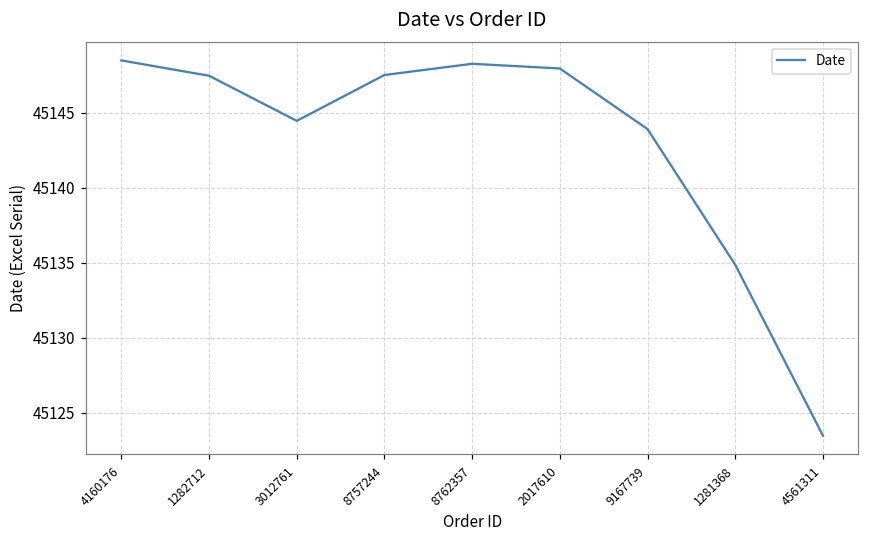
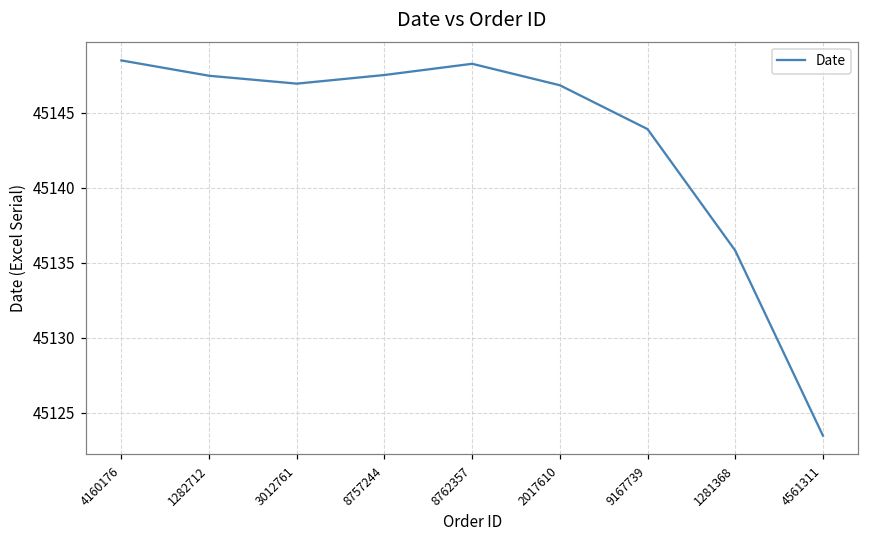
3012761: 45144.5 -> 45146.9
2017610: 45148.0 -> 45146.8
1281368: 45134.9 -> 45135.8
